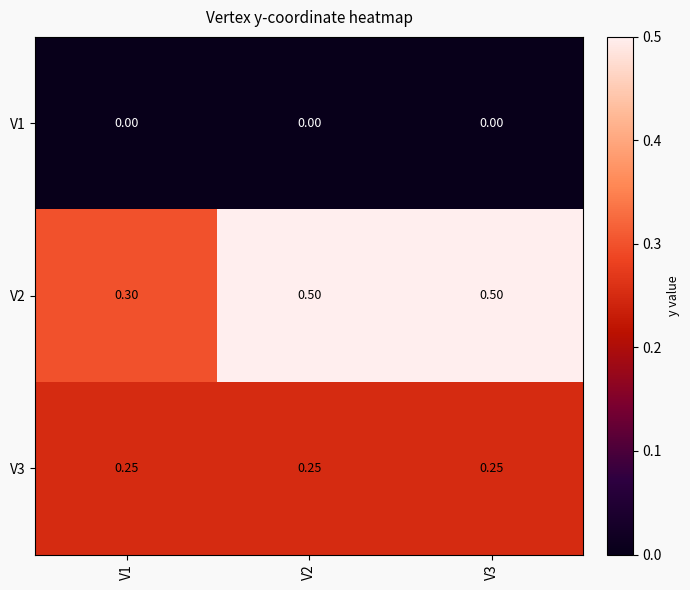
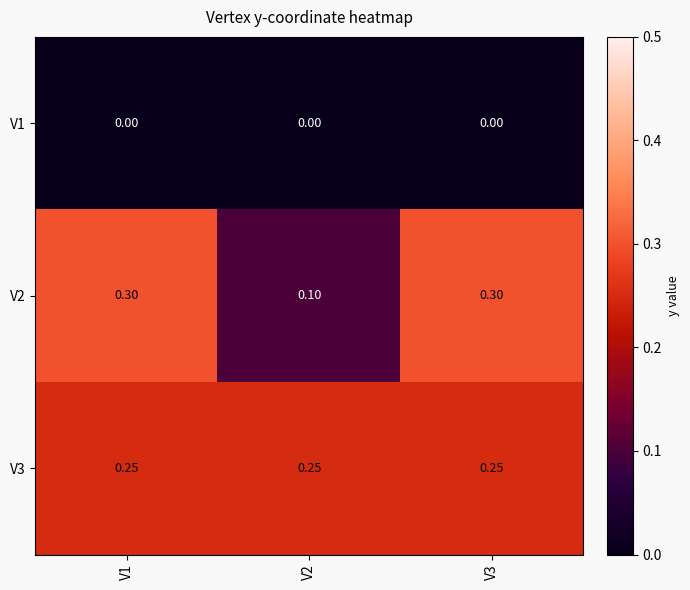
V2, V2: 0.50 -> 0.10
V2, V3: 0.50 -> 0.30
